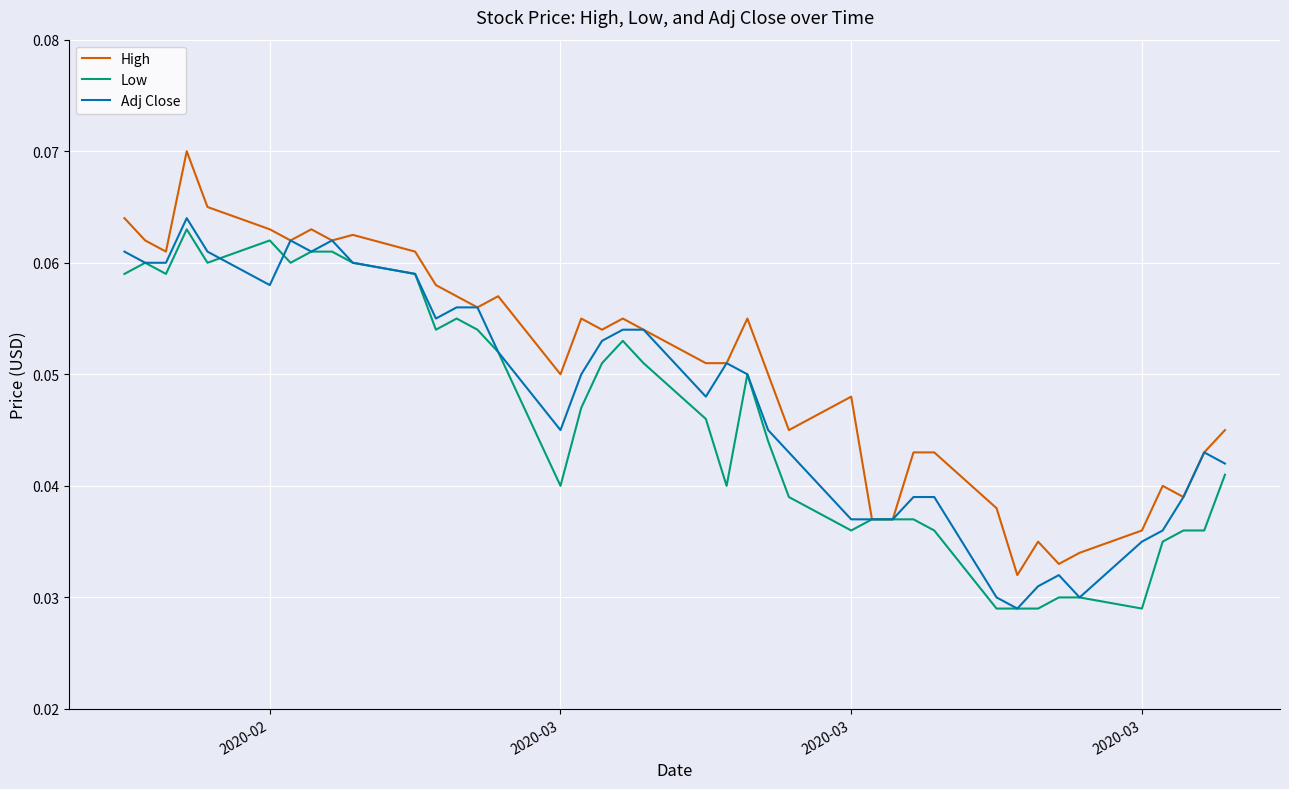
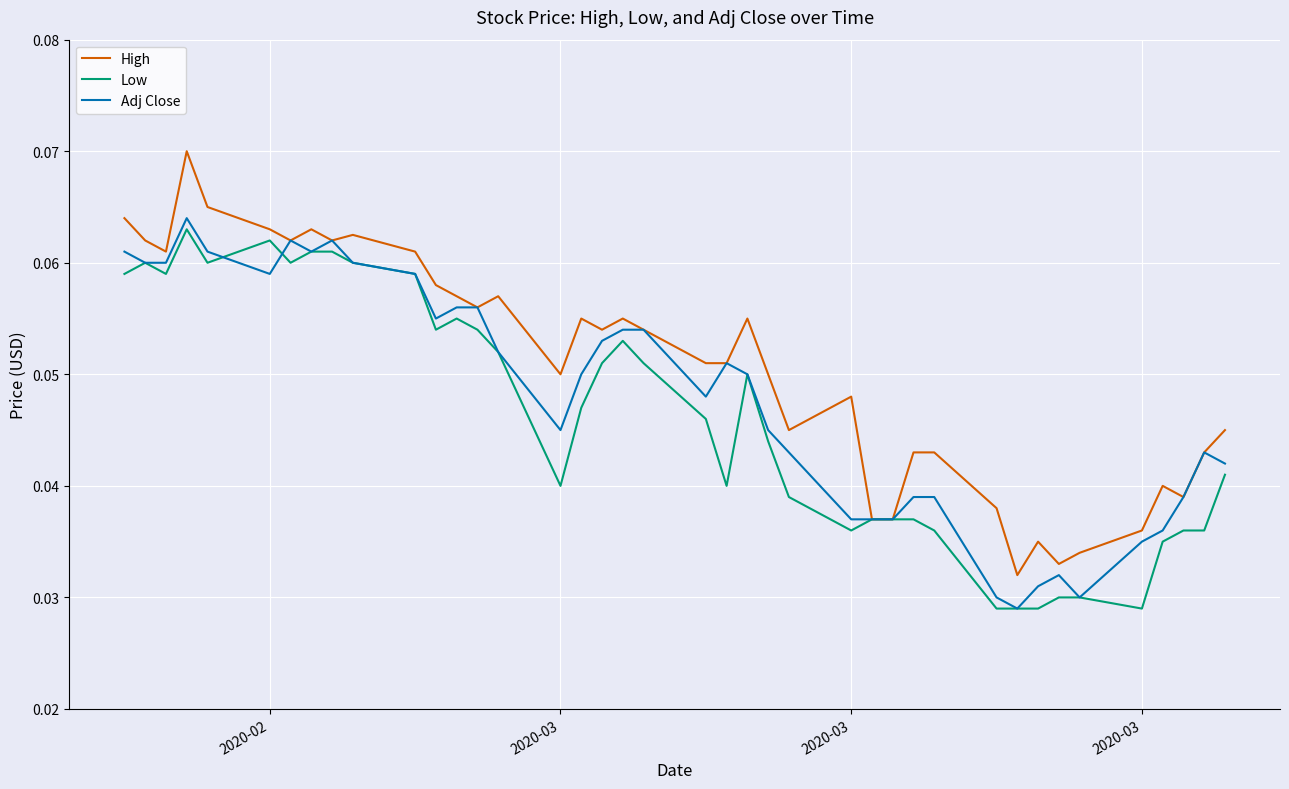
Adj Close, 2020-02: 0.058 -> 0.059
